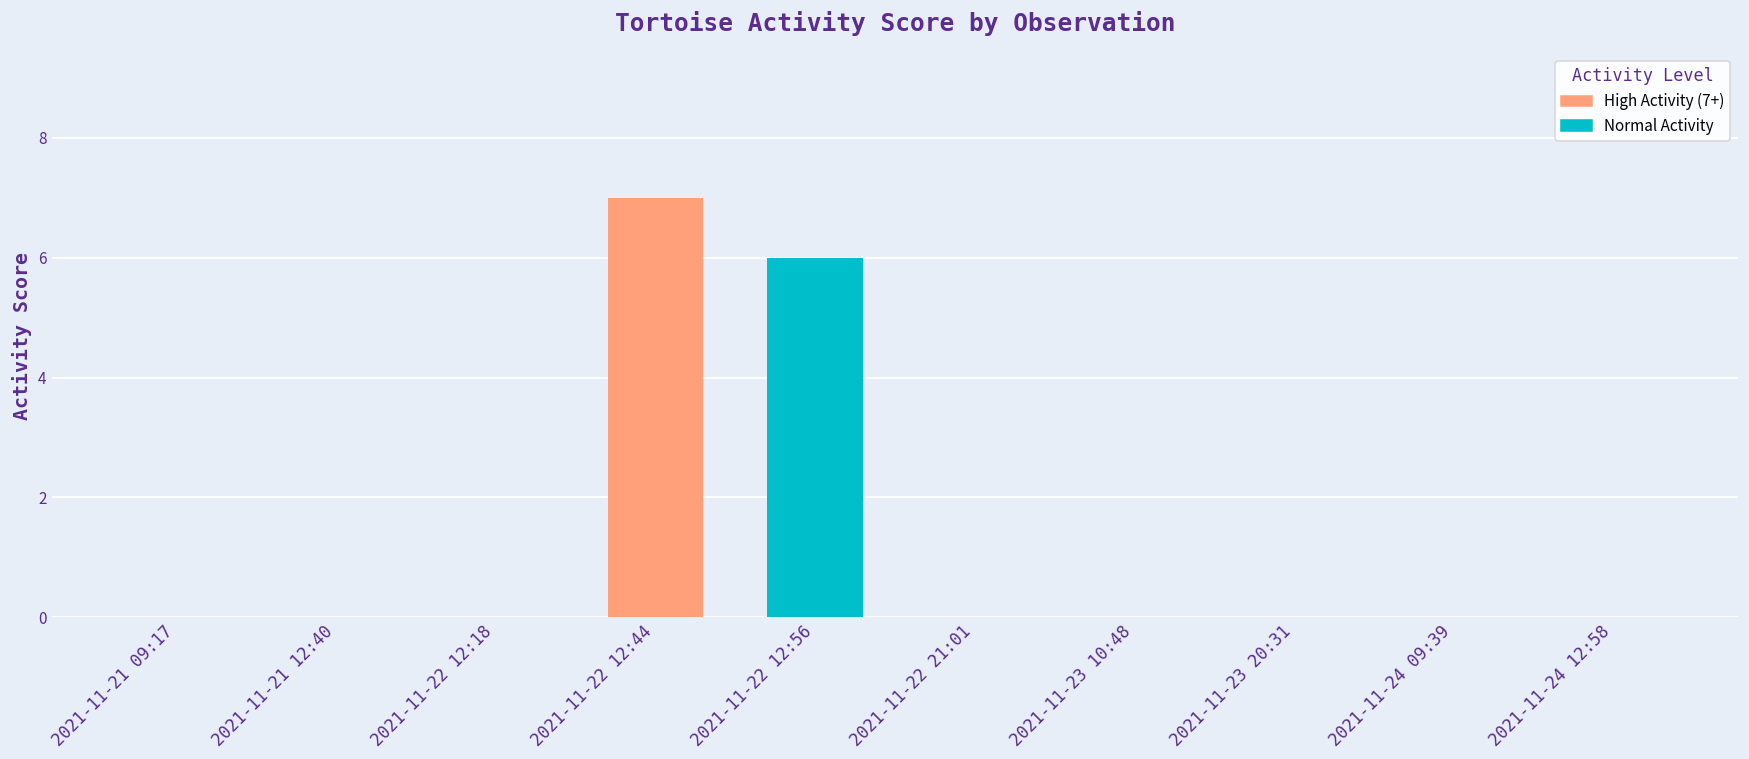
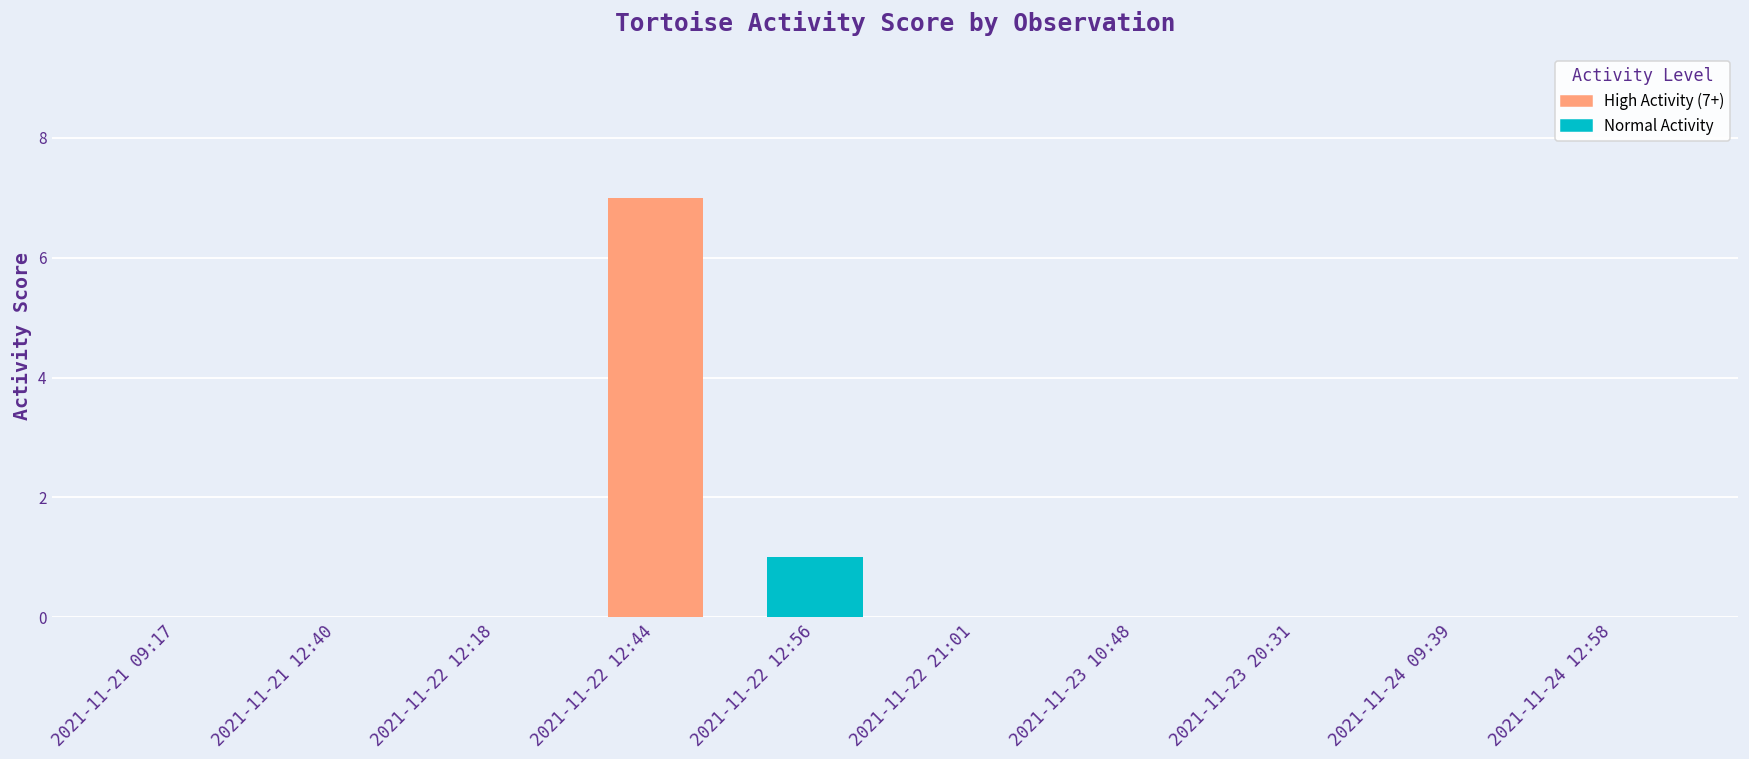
2021-11-22 12:56: 6 -> 1
